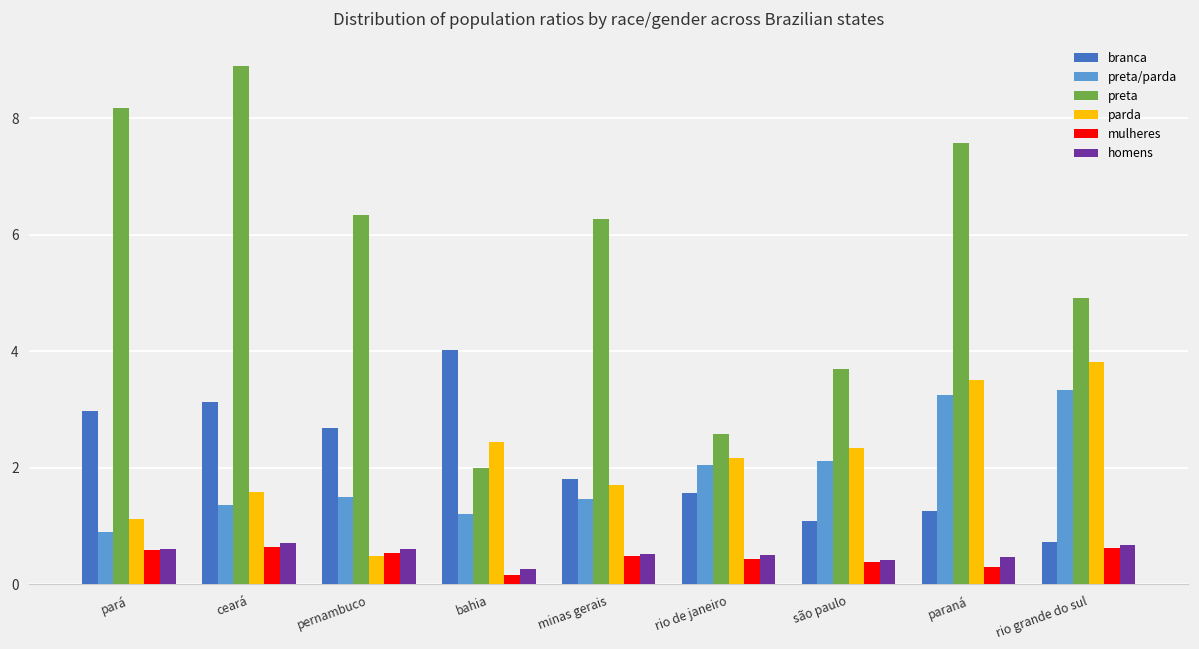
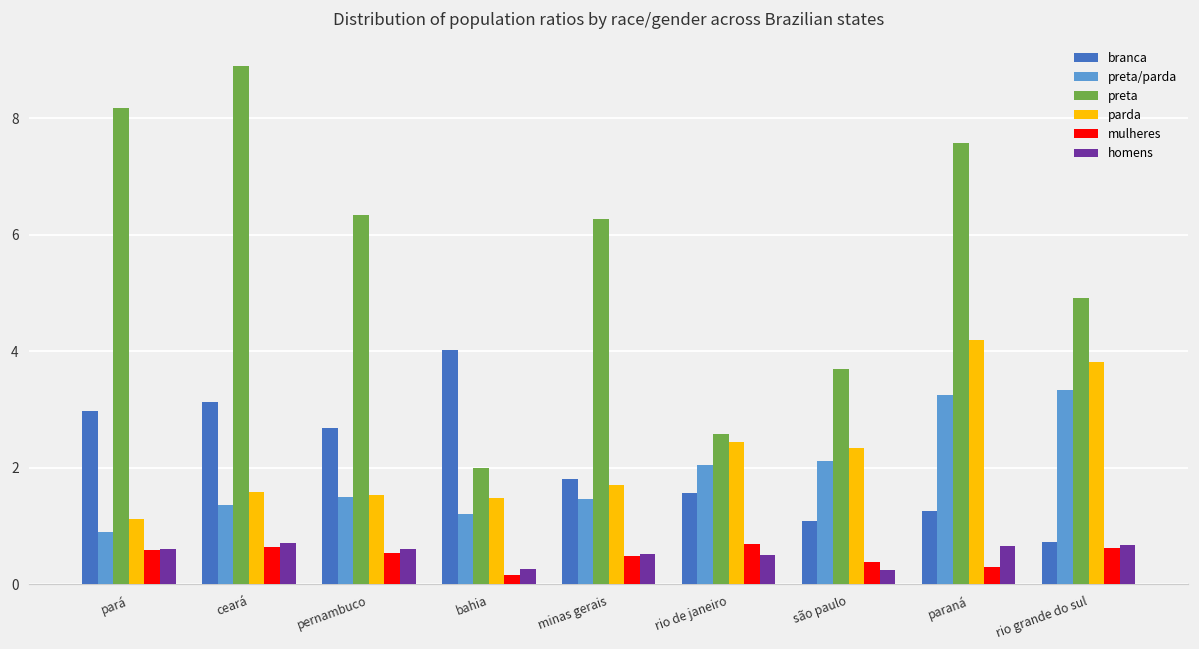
parda, pernambuco: 0.5 -> 1.5
parda, bahia: 2.5 -> 1.5
parda, rio de janeiro: 2.2 -> 2.5
mulheres, rio de janeiro: 0.4 -> 0.7
homens, são paulo: 0.4 -> 0.3
parda, paraná: 3.5 -> 4.2
homens, paraná: 0.5 -> 0.7
